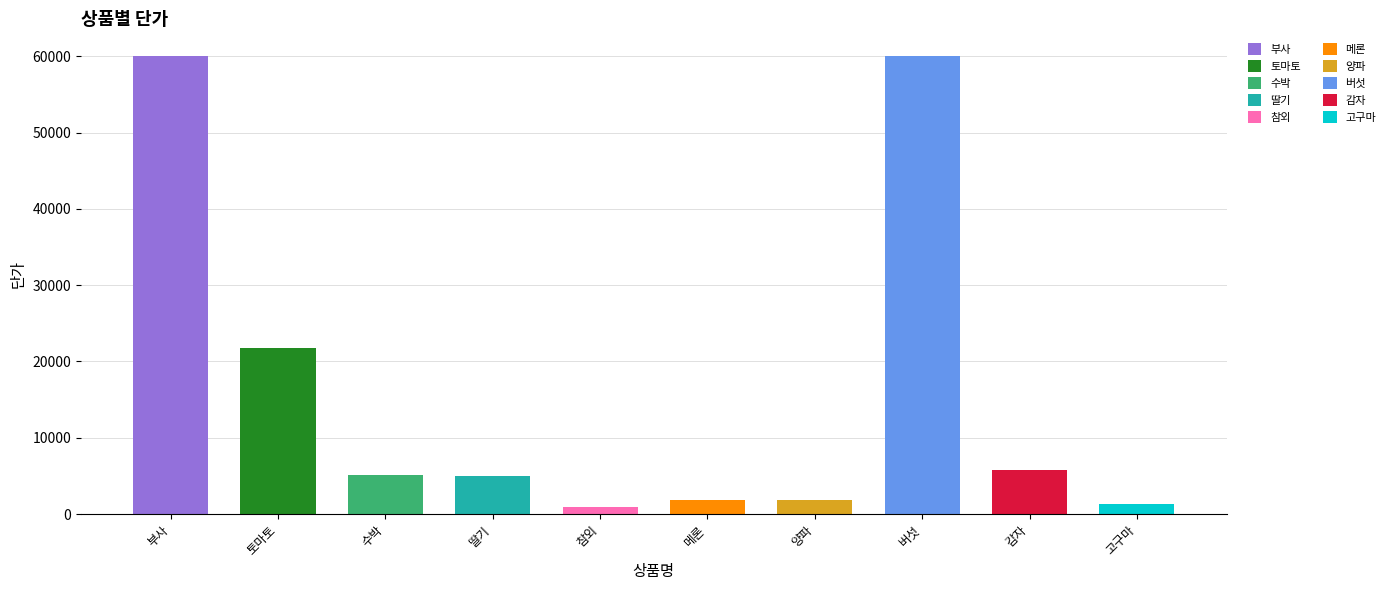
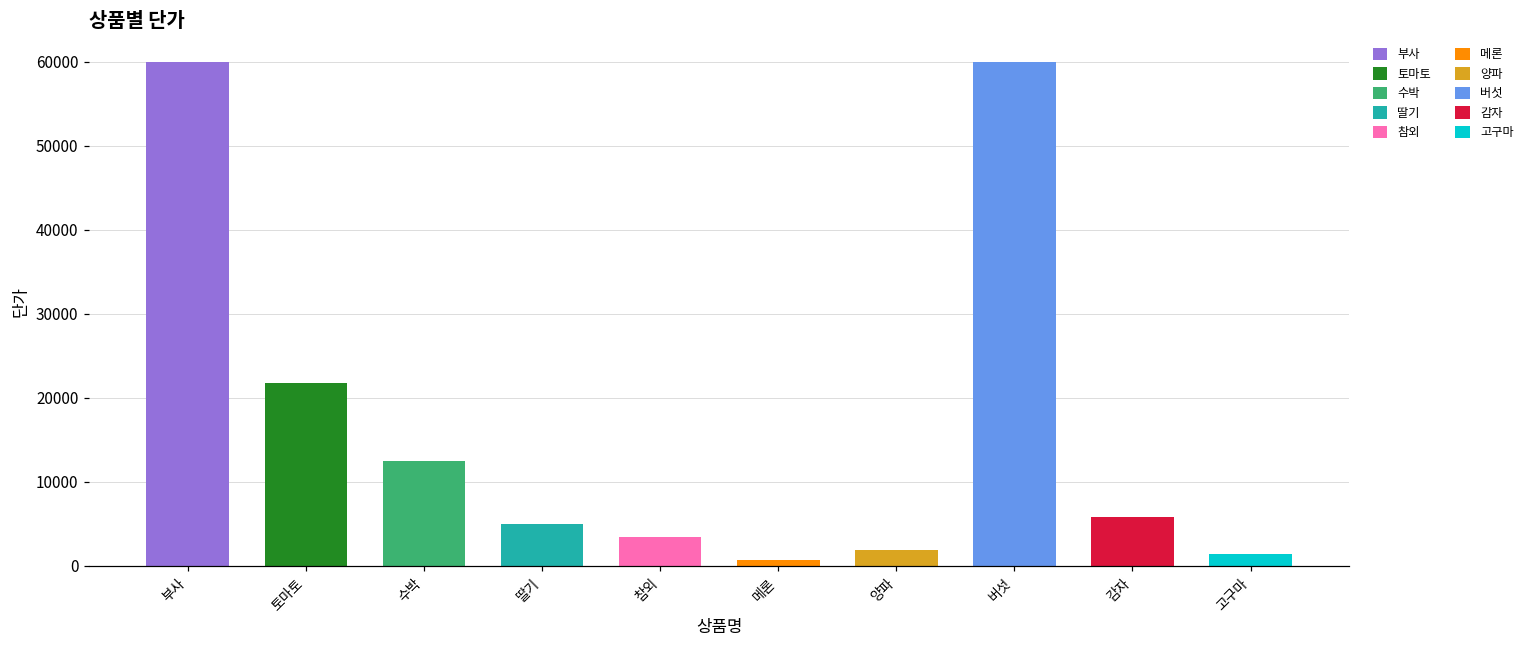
수박: 5000 -> 13000
참외: 1000 -> 3000
메론: 2000 -> 1000
